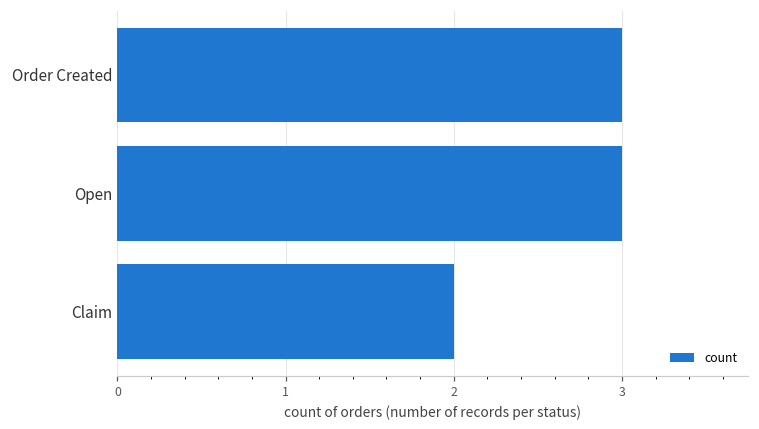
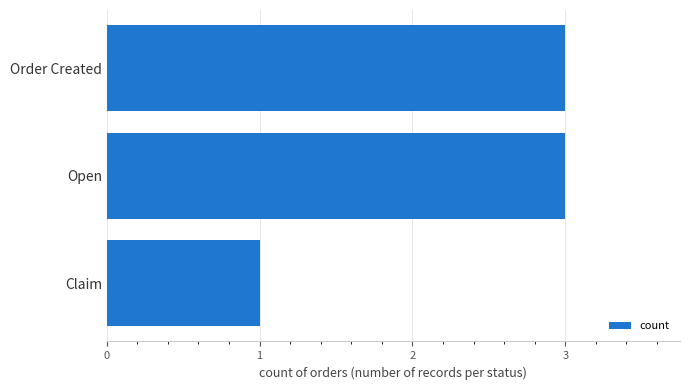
Claim: 2 -> 1
